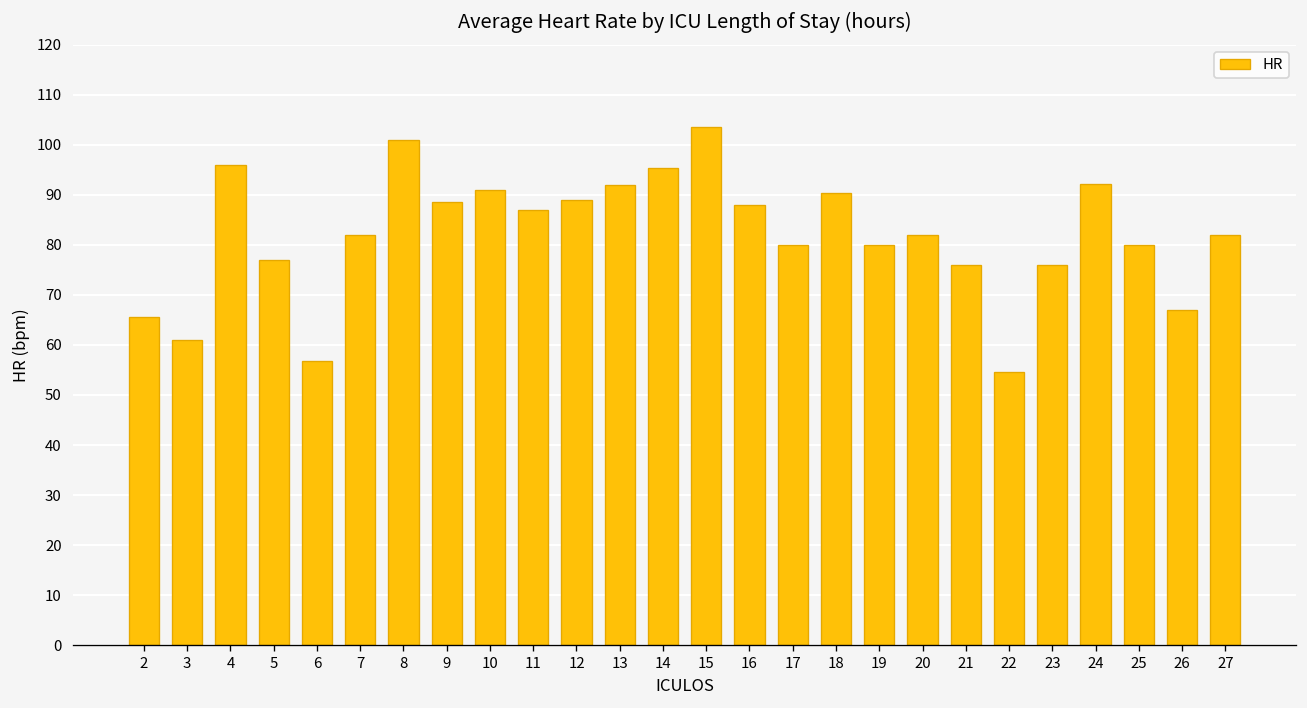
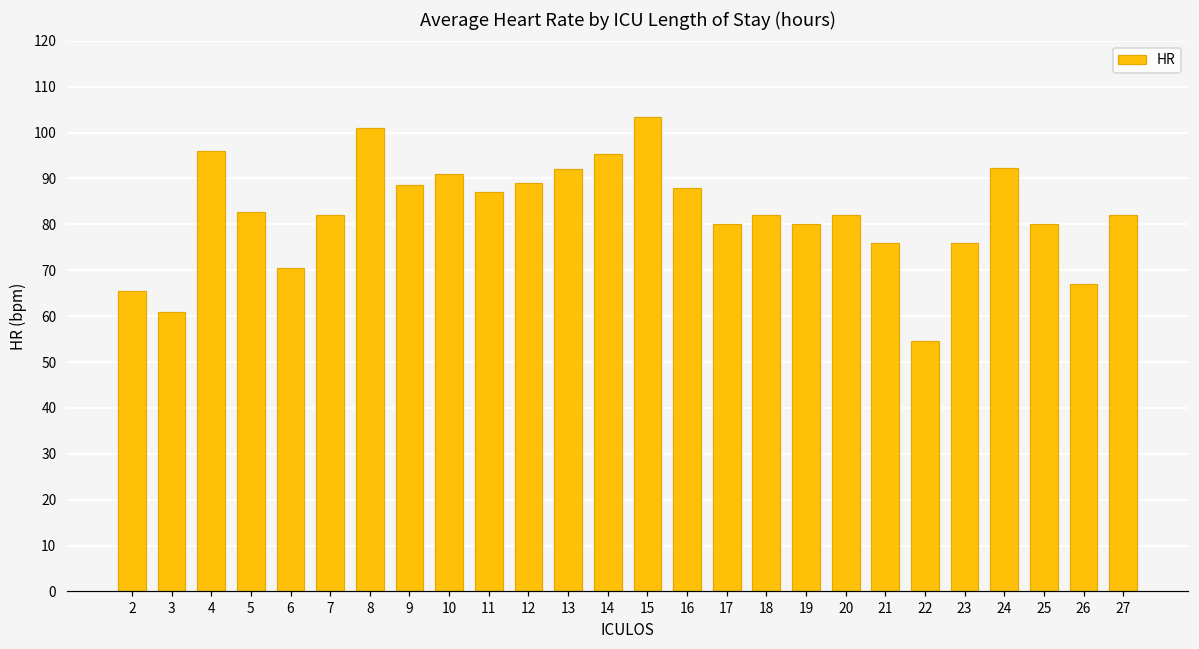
5: 77 -> 83
6: 57 -> 71
18: 90 -> 82
